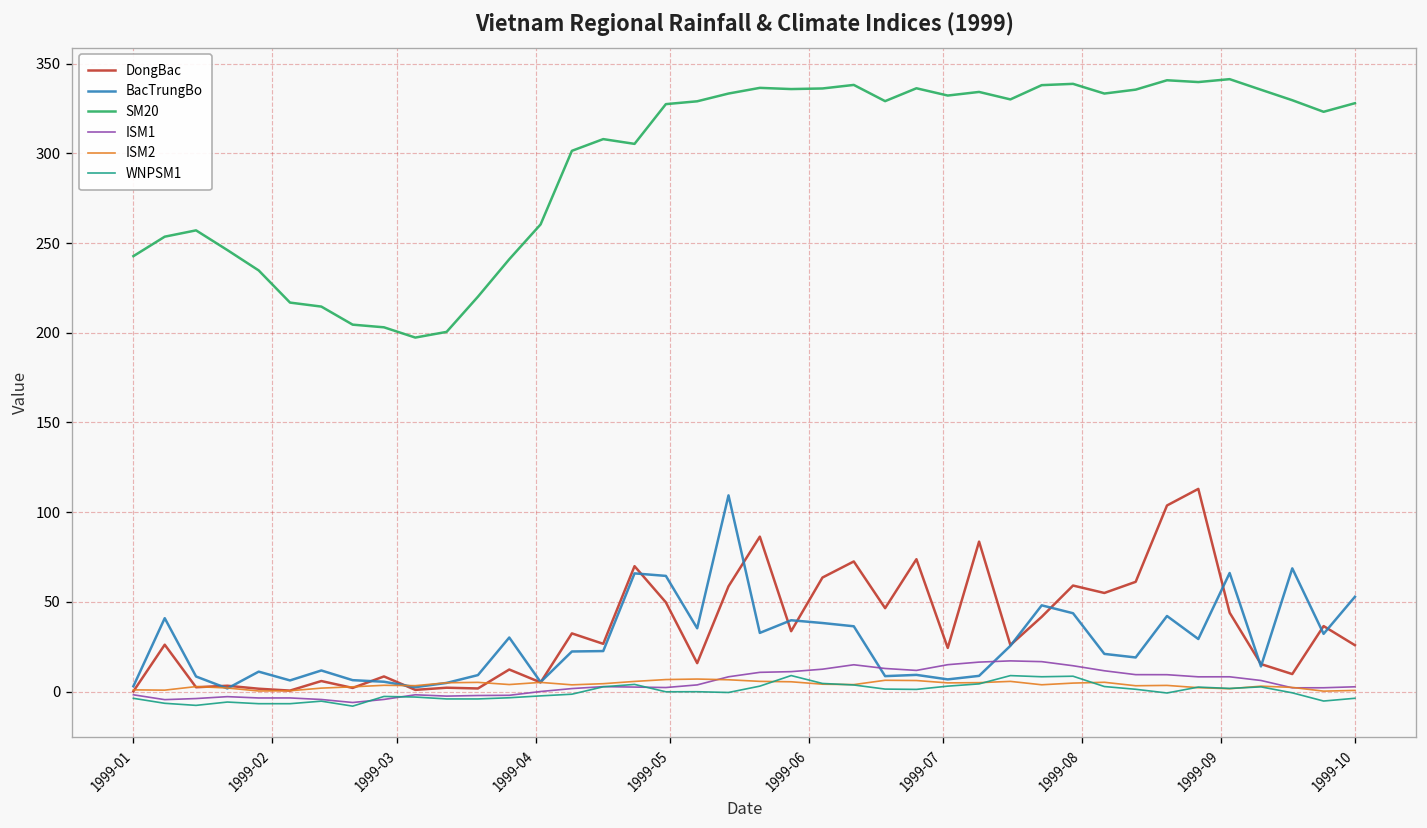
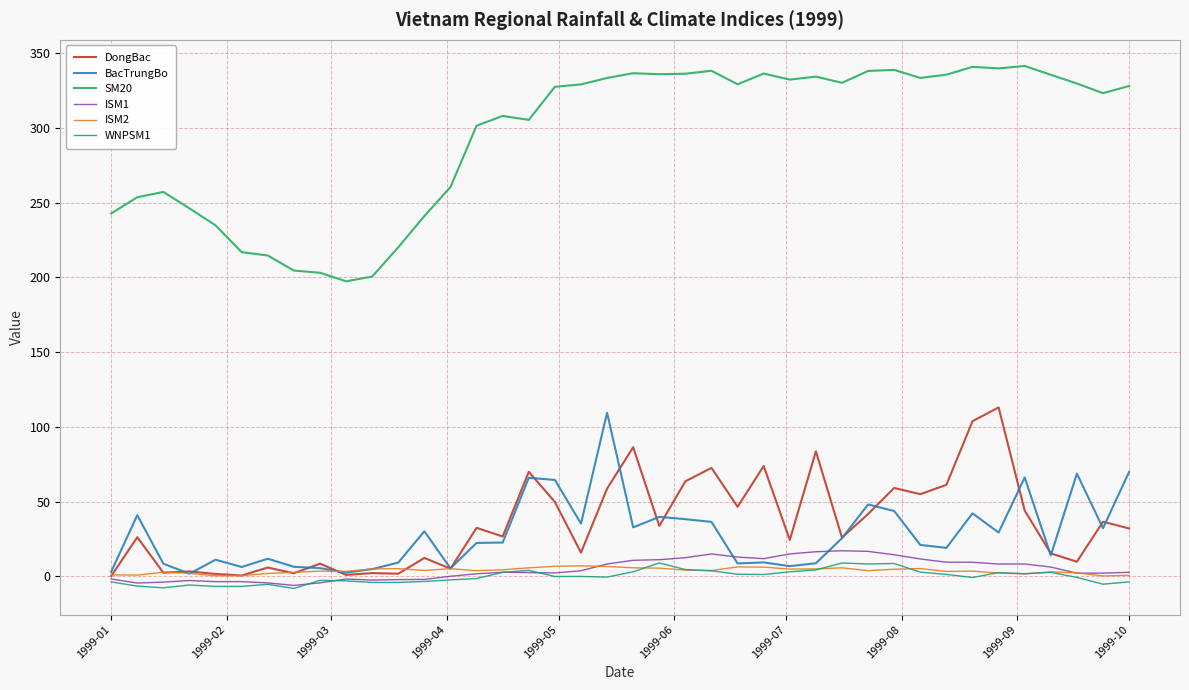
DongBac, 1999-10: 26 -> 32
BacTrungBo, 1999-10: 53 -> 70
